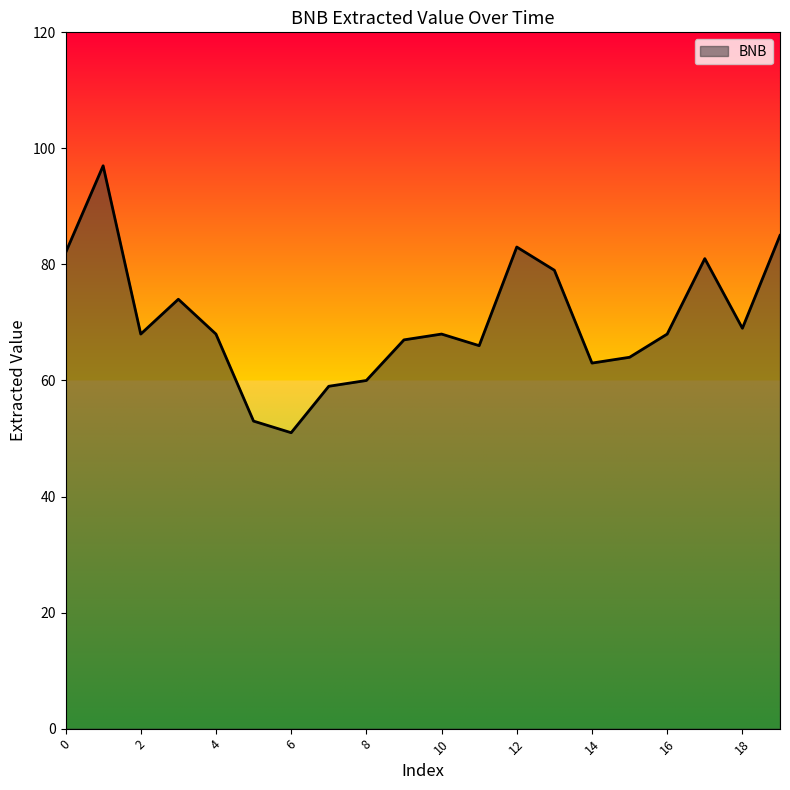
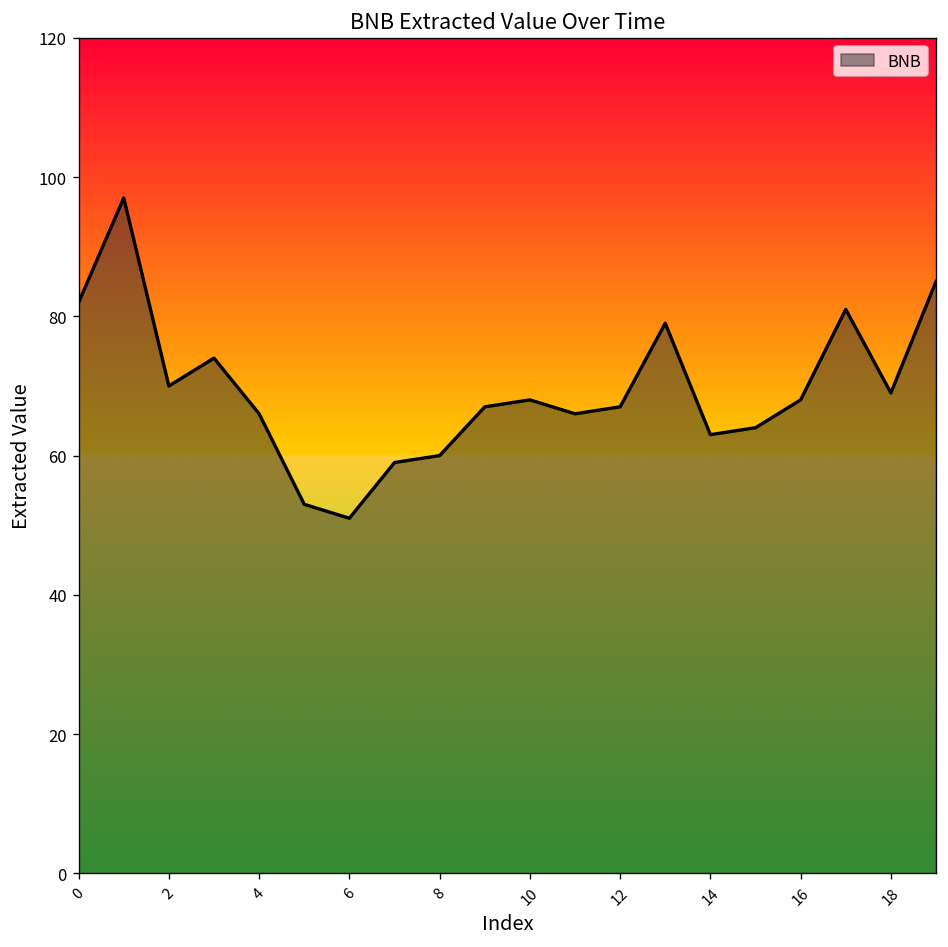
2: 68 -> 70
4: 68 -> 66
12: 83 -> 67
